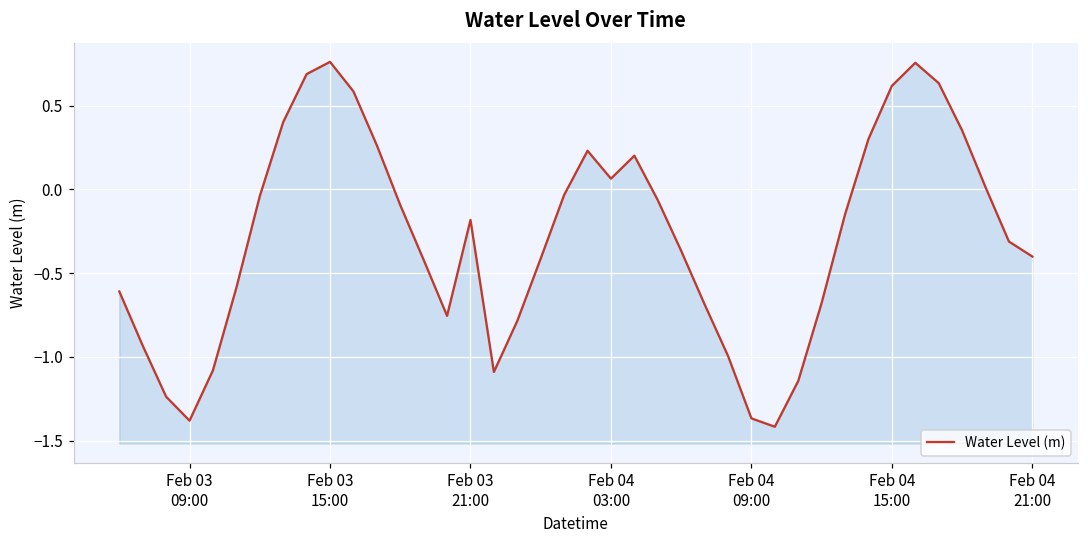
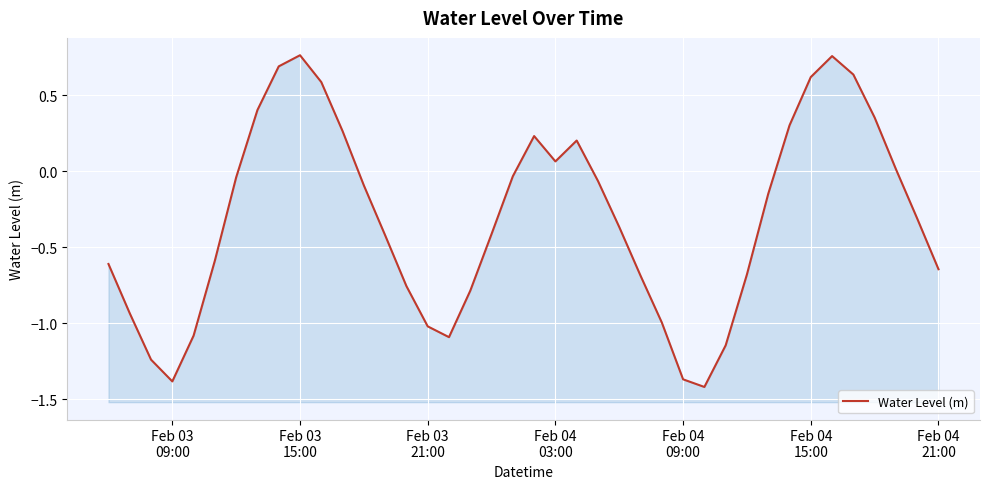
Feb 03 21:00: -0.18 -> -1.02
Feb 04 21:00: -0.40 -> -0.64
